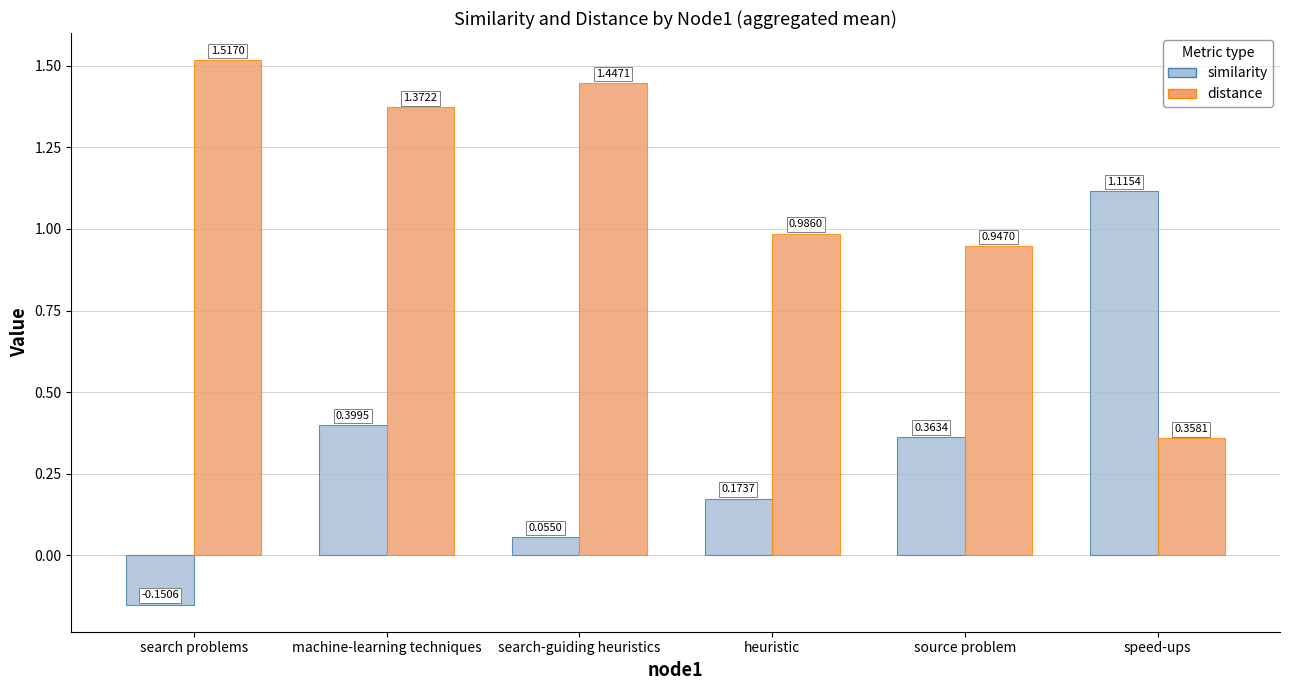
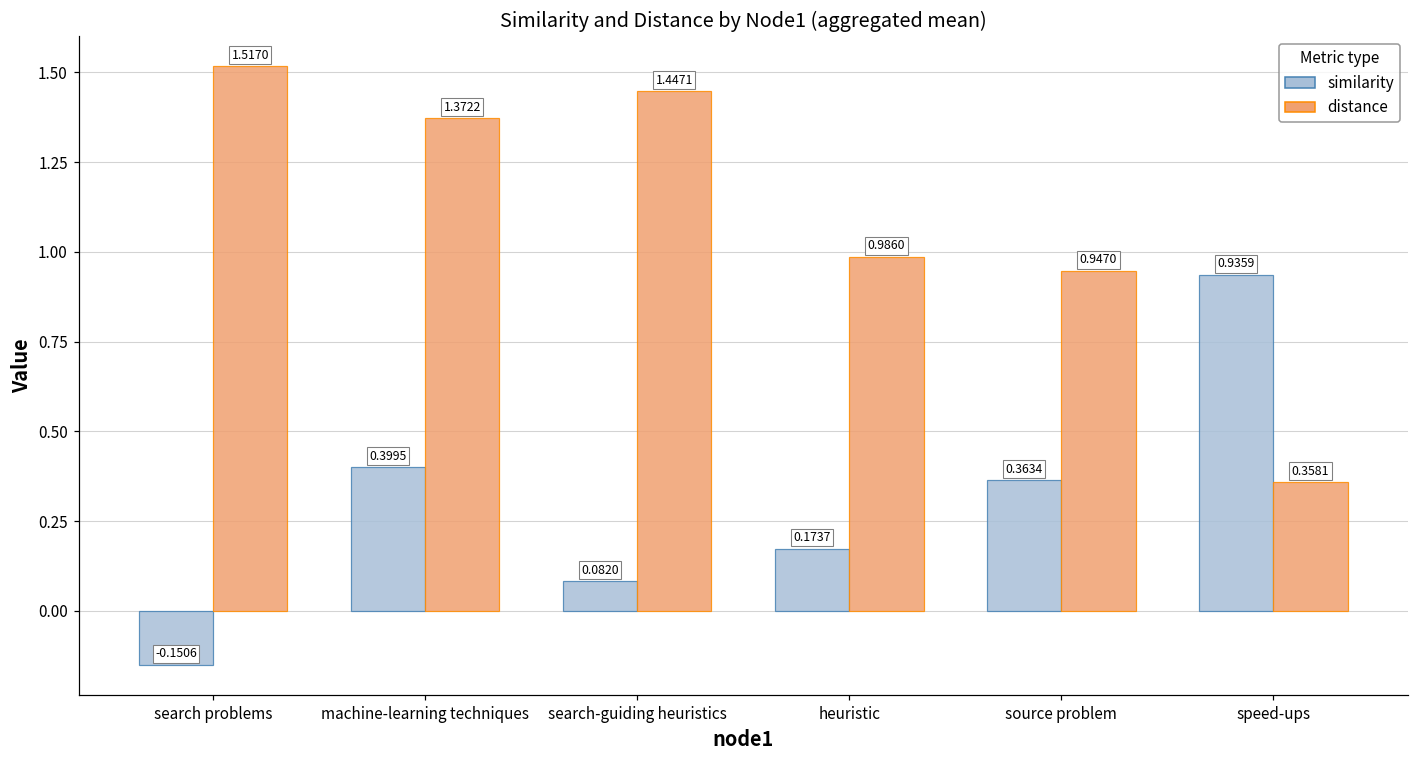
similarity, search-guiding heuristics: 0.0550 -> 0.0820
similarity, speed-ups: 1.1154 -> 0.9359
